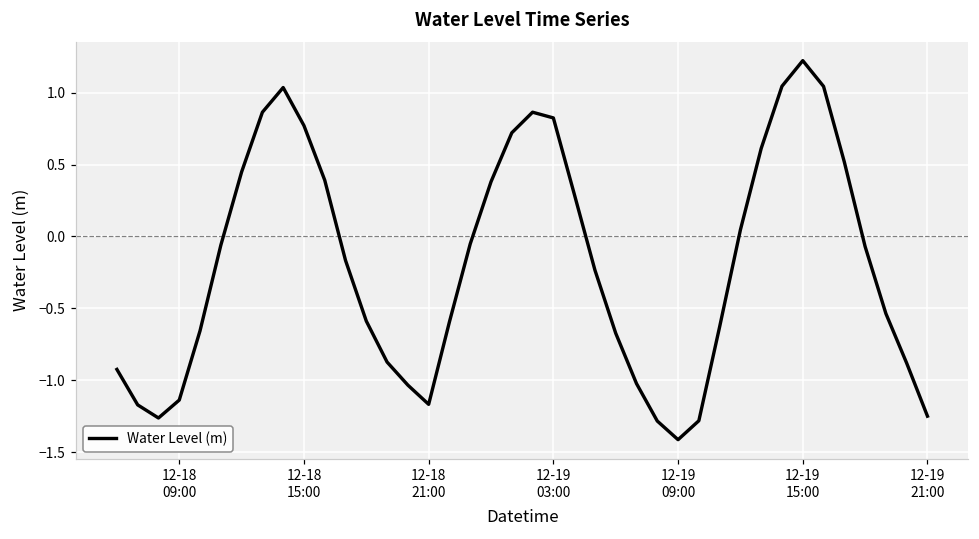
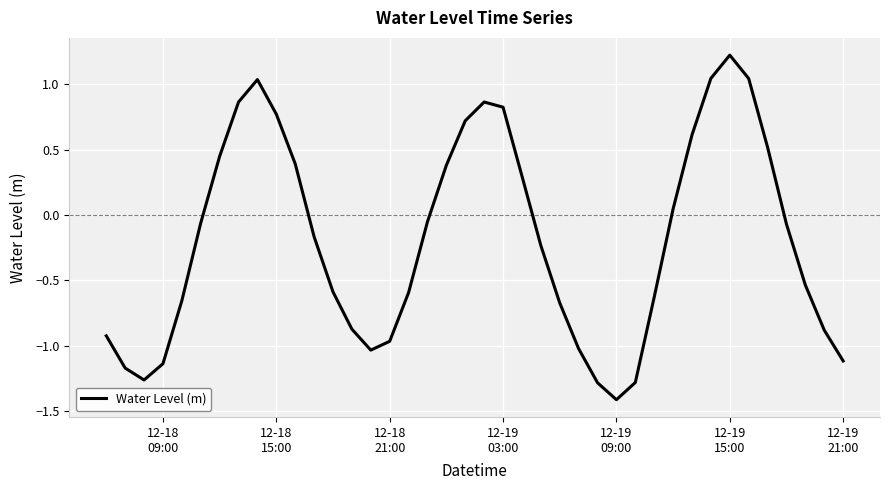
12-18 21:00: -1.17 -> -0.97
12-19 21:00: -1.25 -> -1.12
